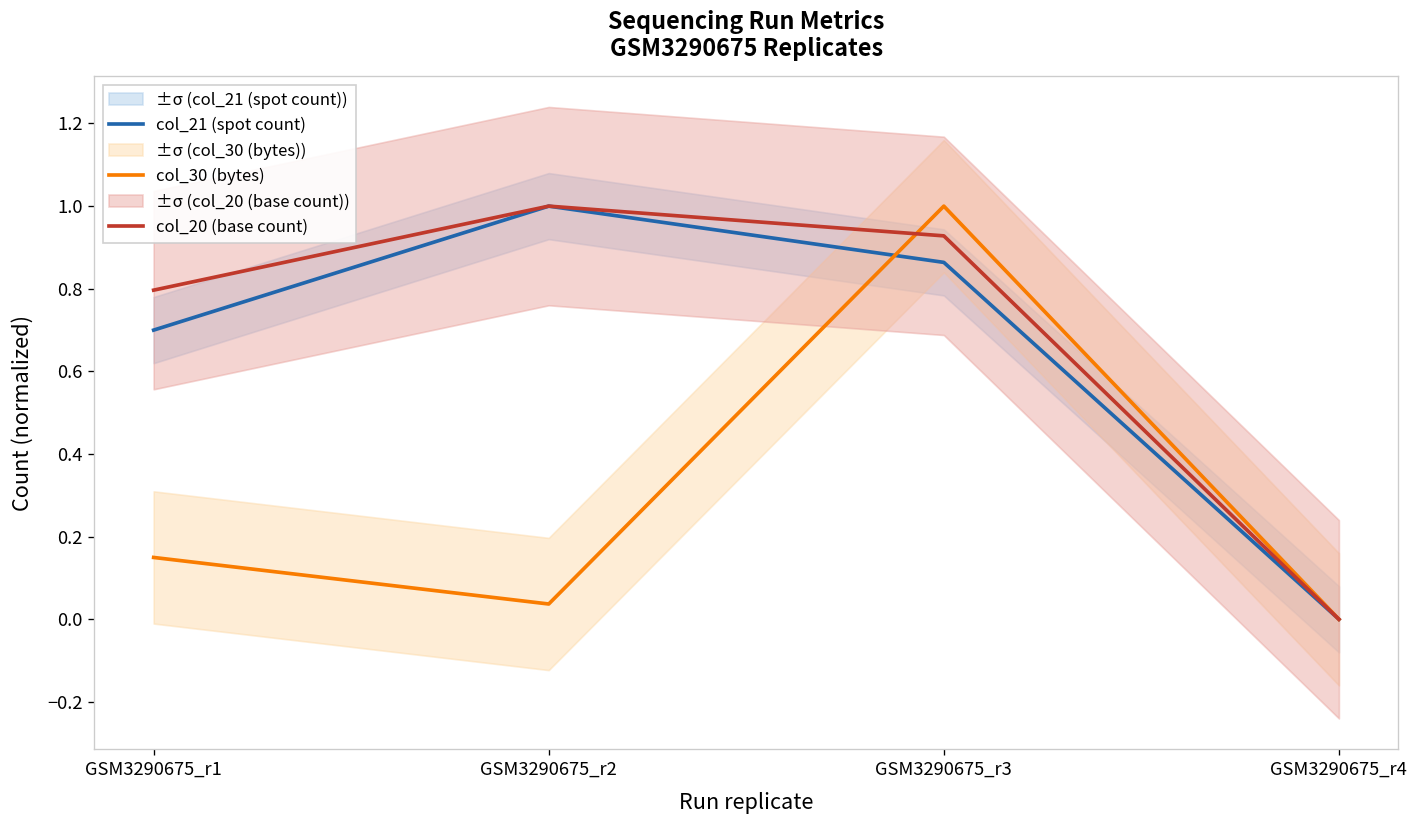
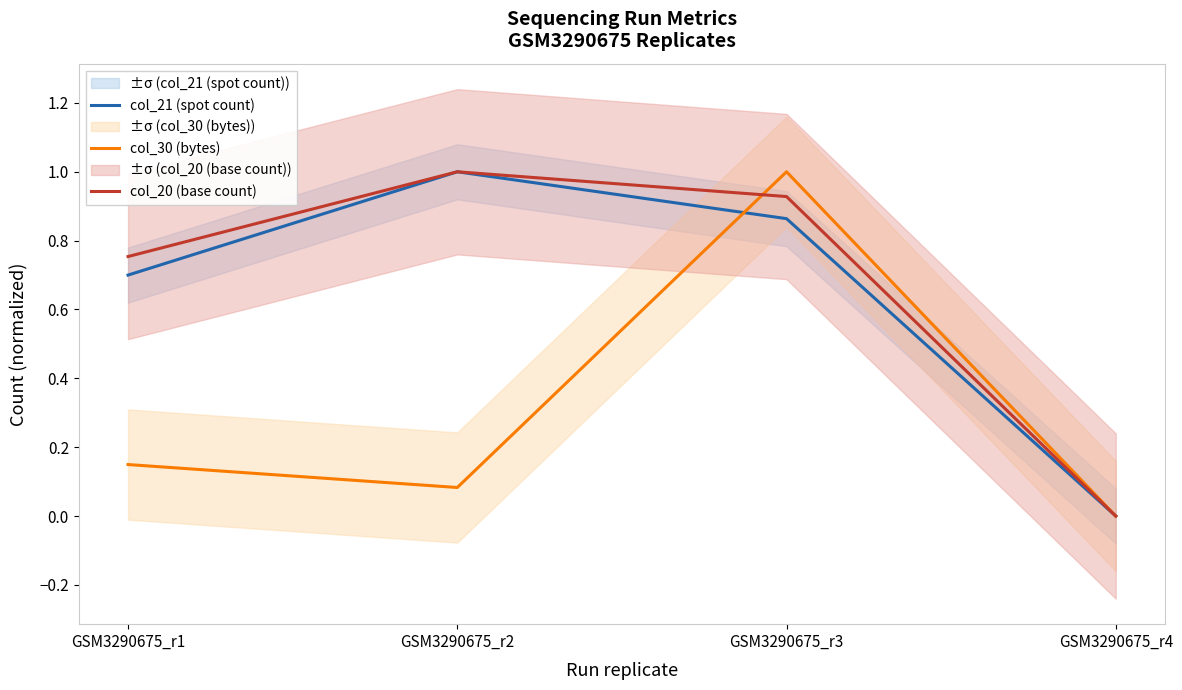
col_20 (base count), GSM3290675_r1: 0.80 -> 0.75
col_30 (bytes), GSM3290675_r2: 0.04 -> 0.08
